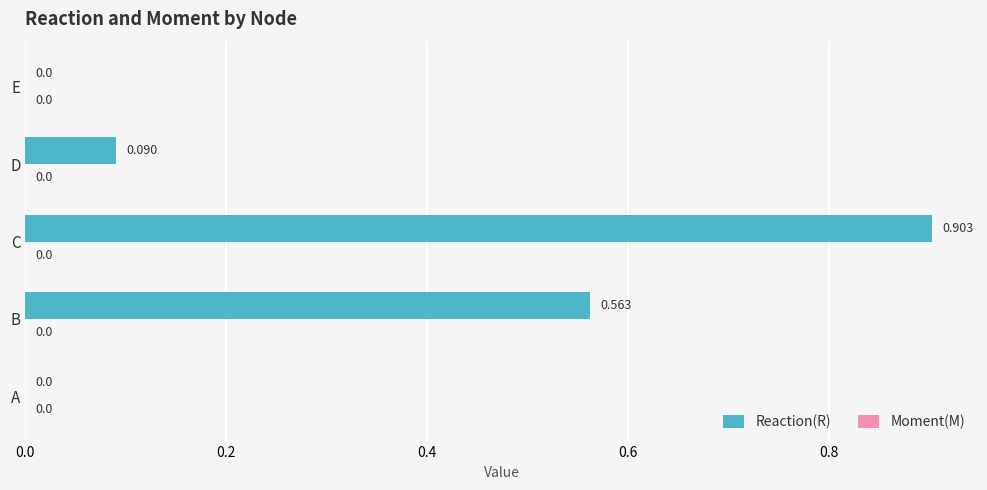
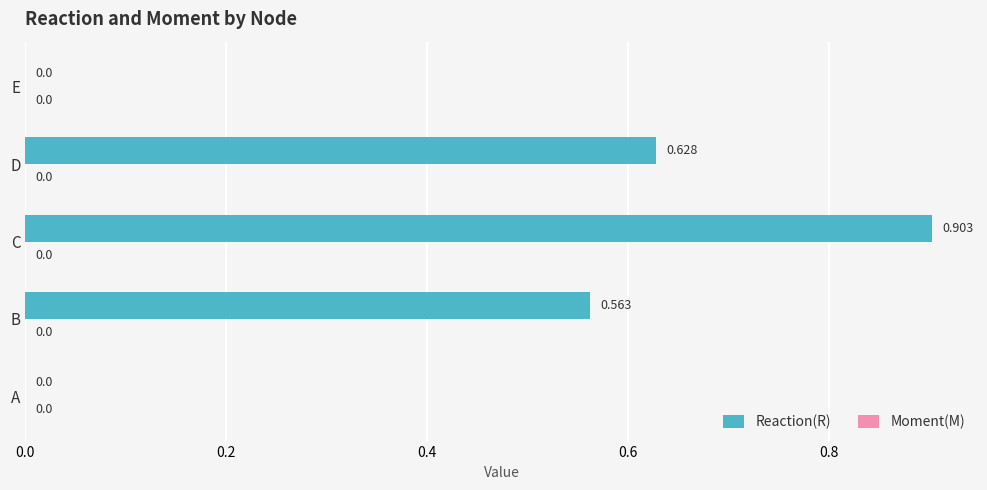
Reaction(R), D: 0.090 -> 0.628
